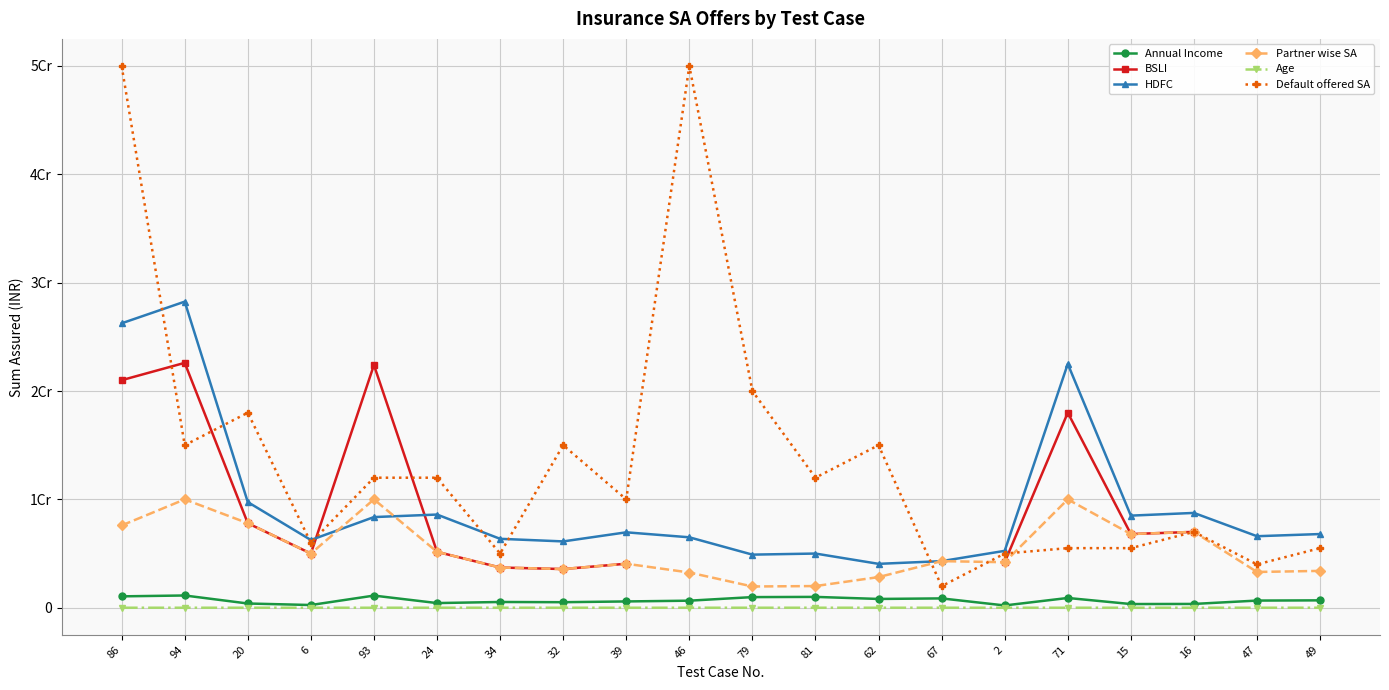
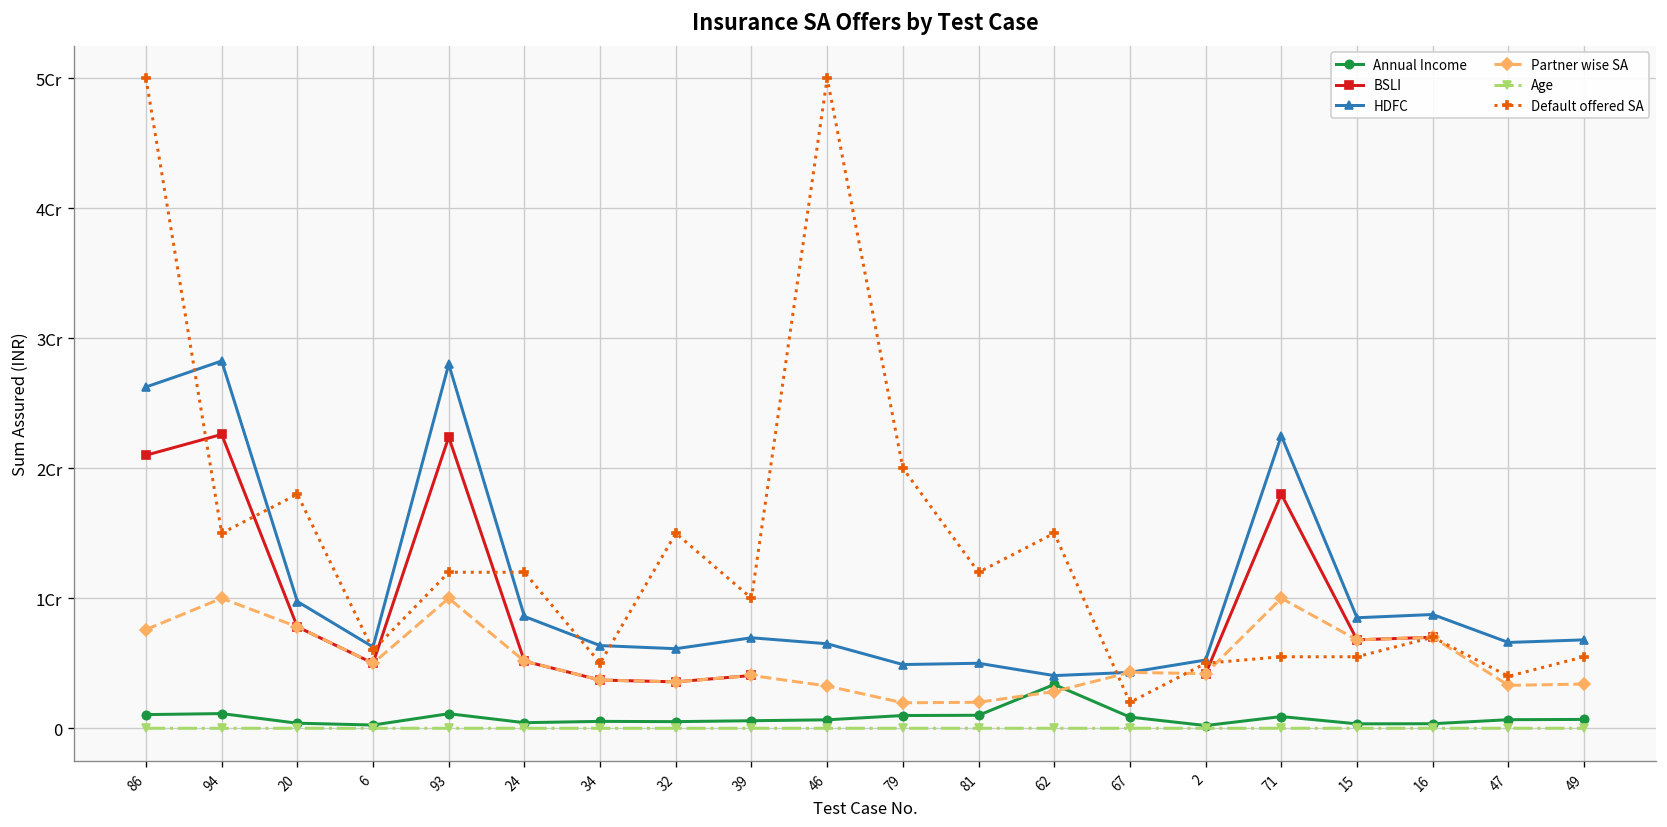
HDFC, 93: 0.84Cr -> 2.80Cr
Annual Income, 62: 0.08Cr -> 0.34Cr
